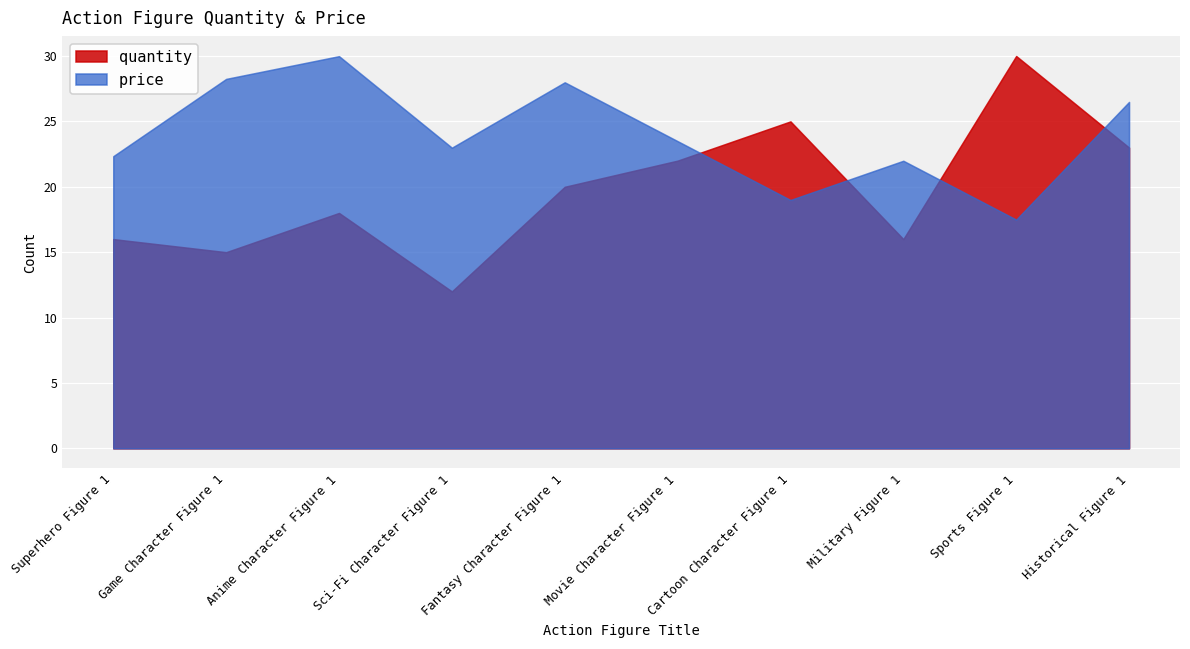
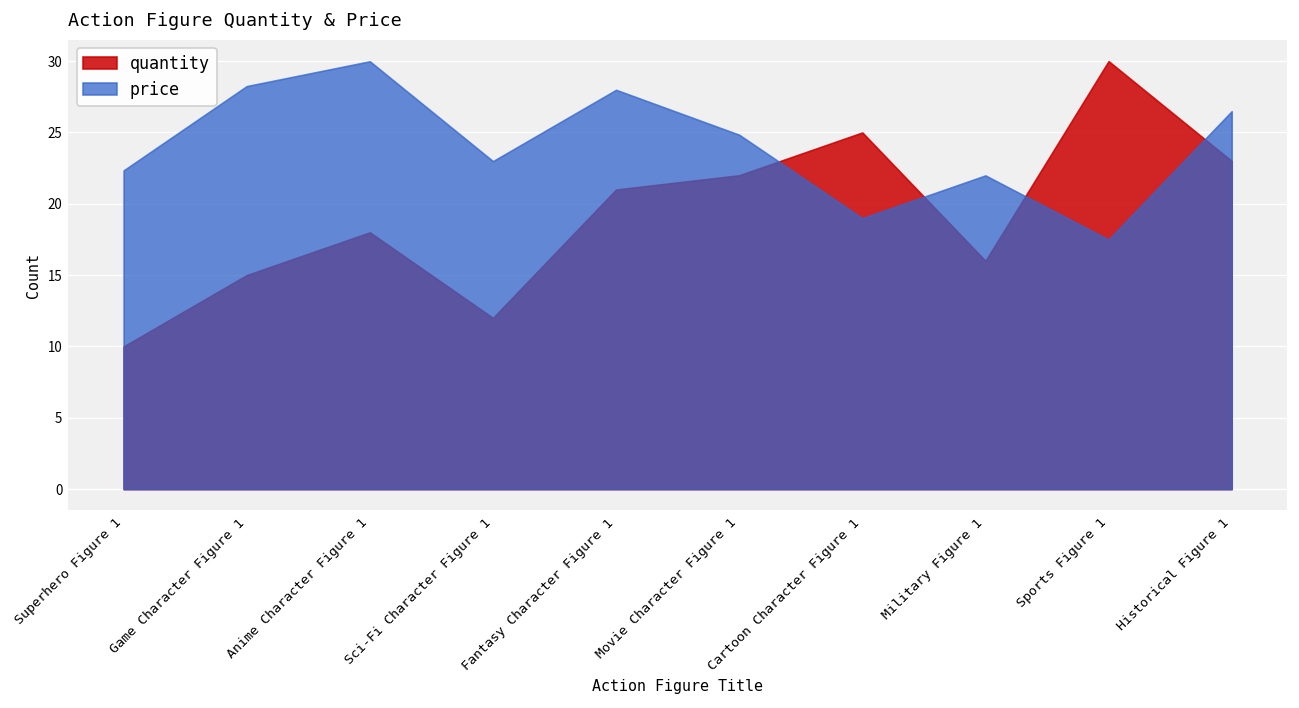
quantity, Superhero Figure 1: 16 -> 10
quantity, Fantasy Character Figure 1: 20 -> 21
price, Movie Character Figure 1: 23.5 -> 24.8
